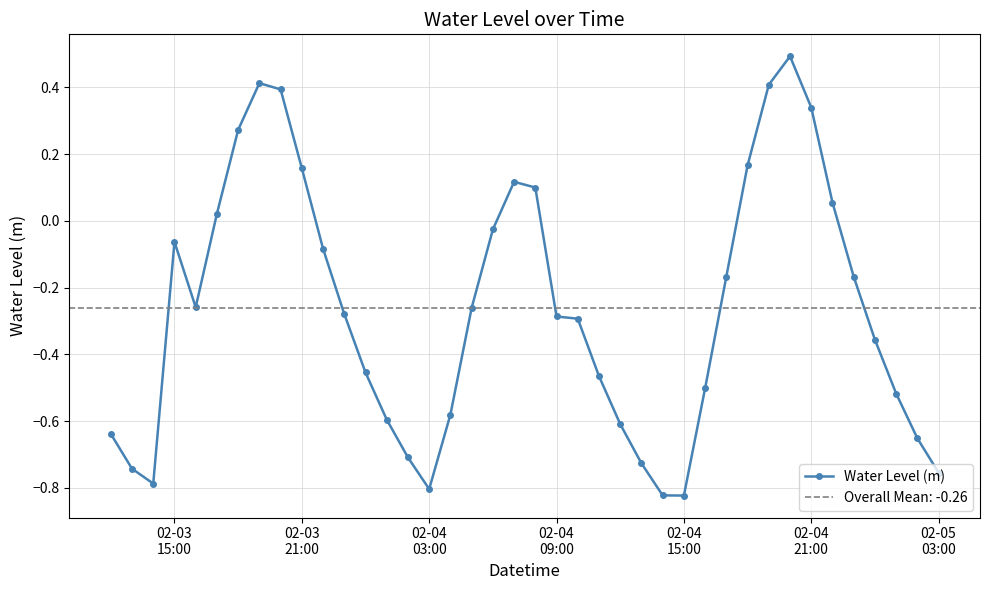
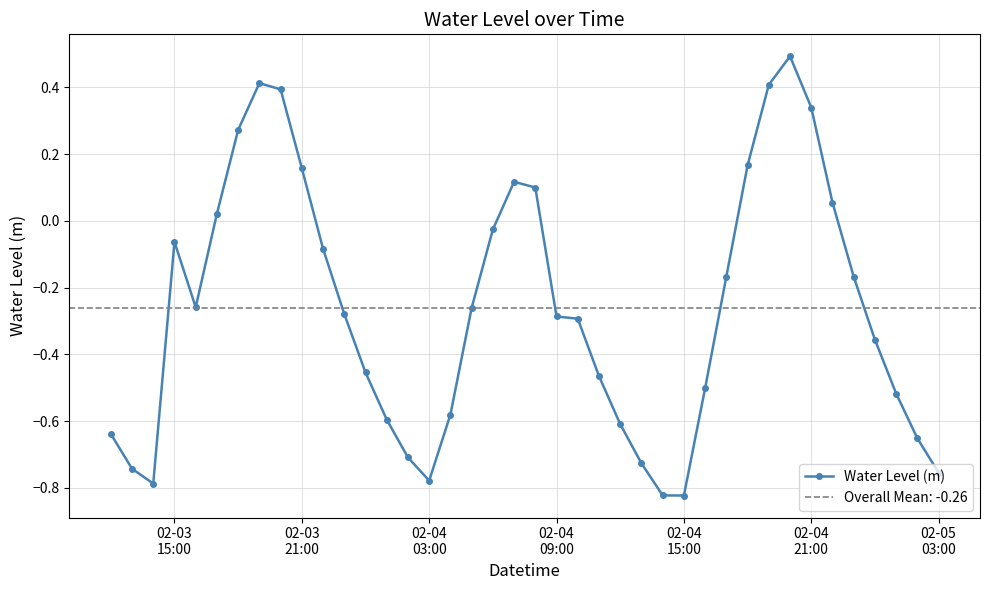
02-04 03:00: -0.80 -> -0.78
